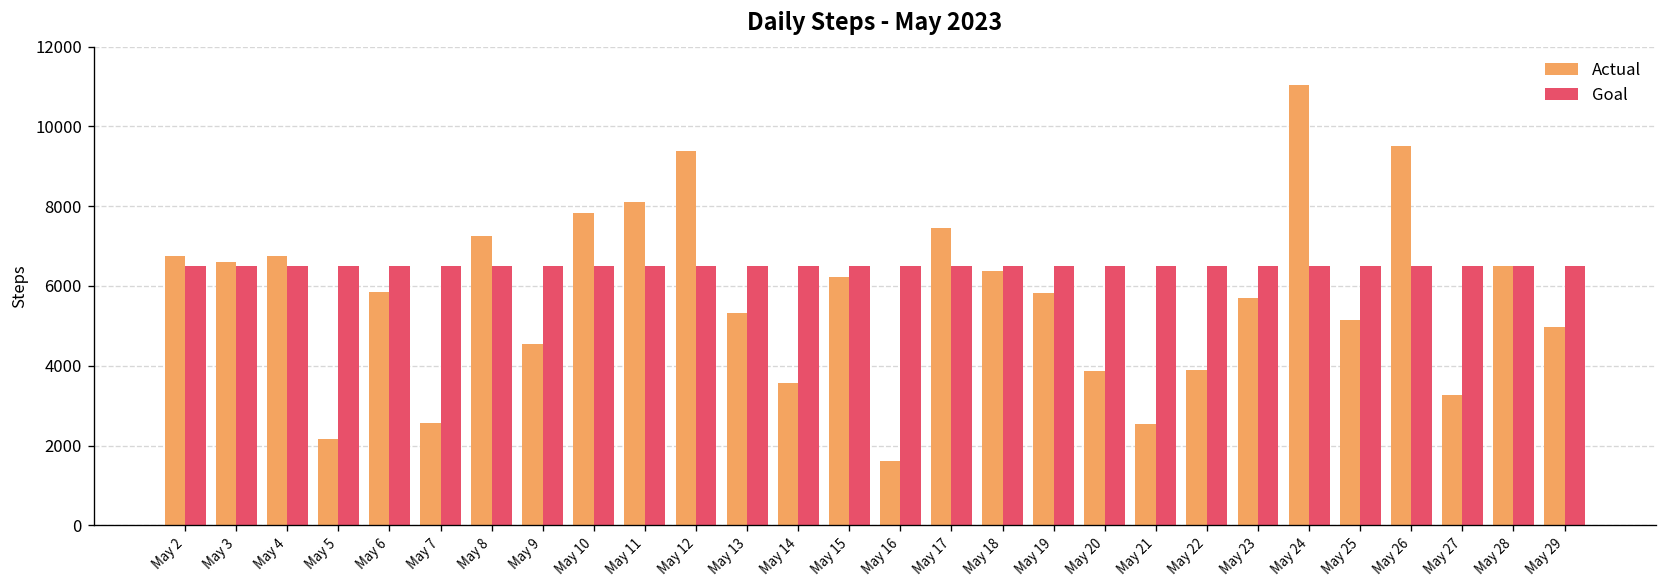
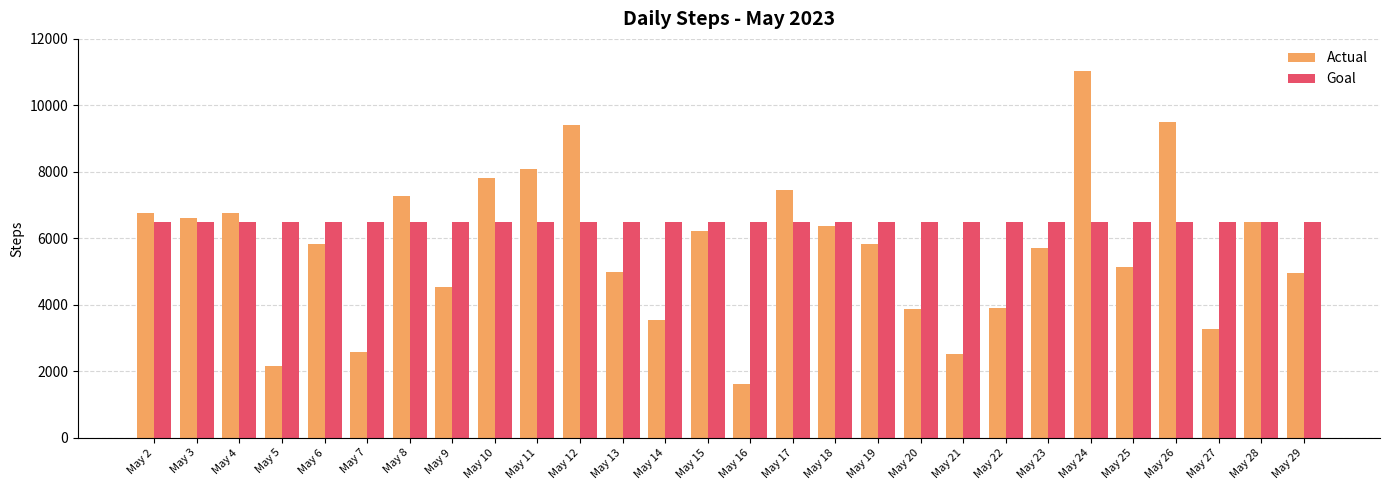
Actual, May 13: 5300 -> 5000
